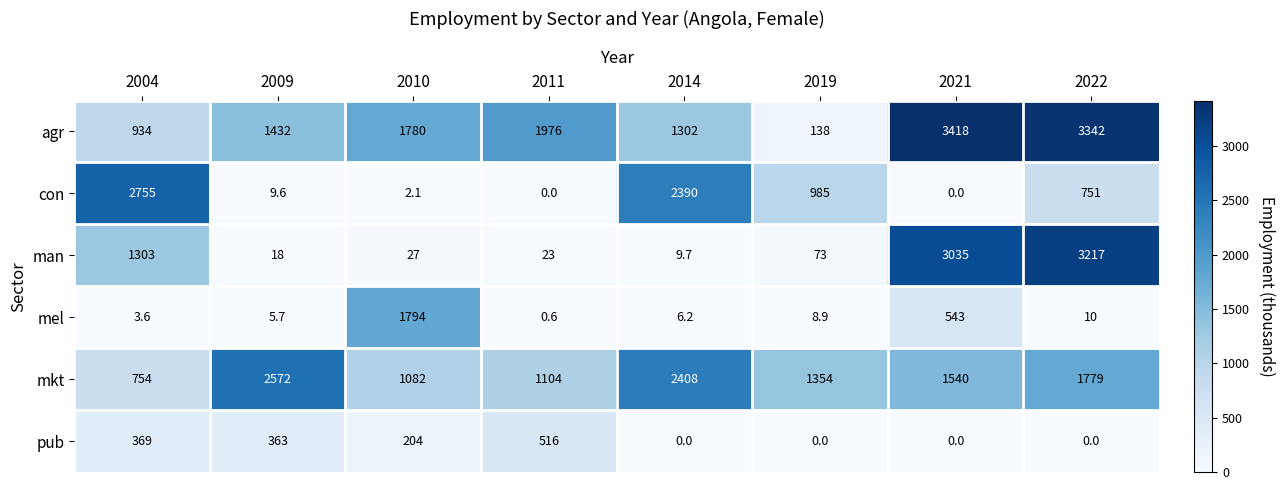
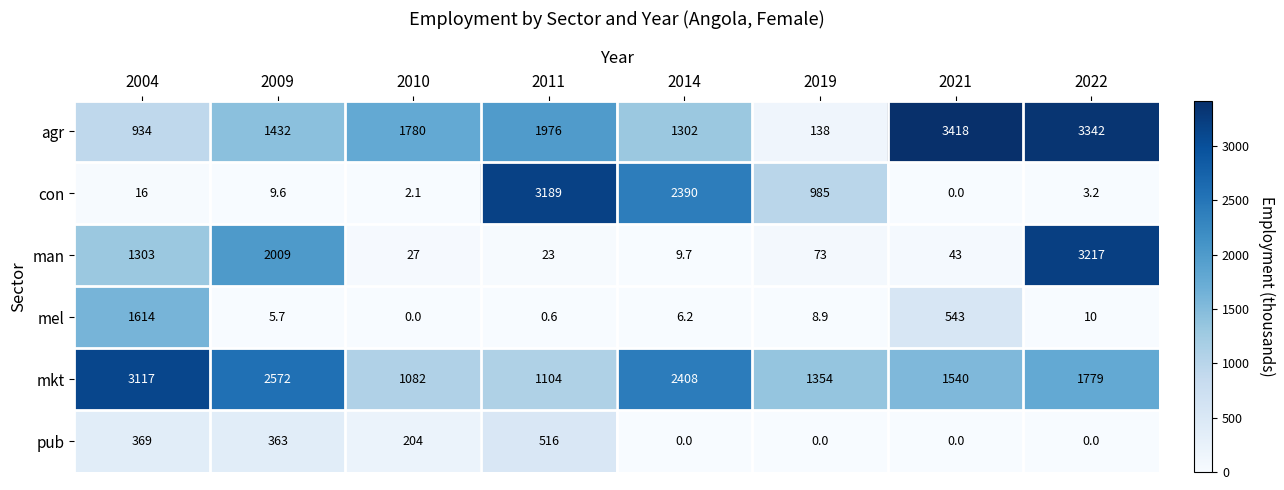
con, 2004: 2755 -> 16
con, 2011: 0.0 -> 3189
con, 2022: 751 -> 3.2
man, 2009: 18 -> 2009
man, 2021: 3035 -> 43
mel, 2004: 3.6 -> 1614
mel, 2010: 1794 -> 0.0
mkt, 2004: 754 -> 3117
